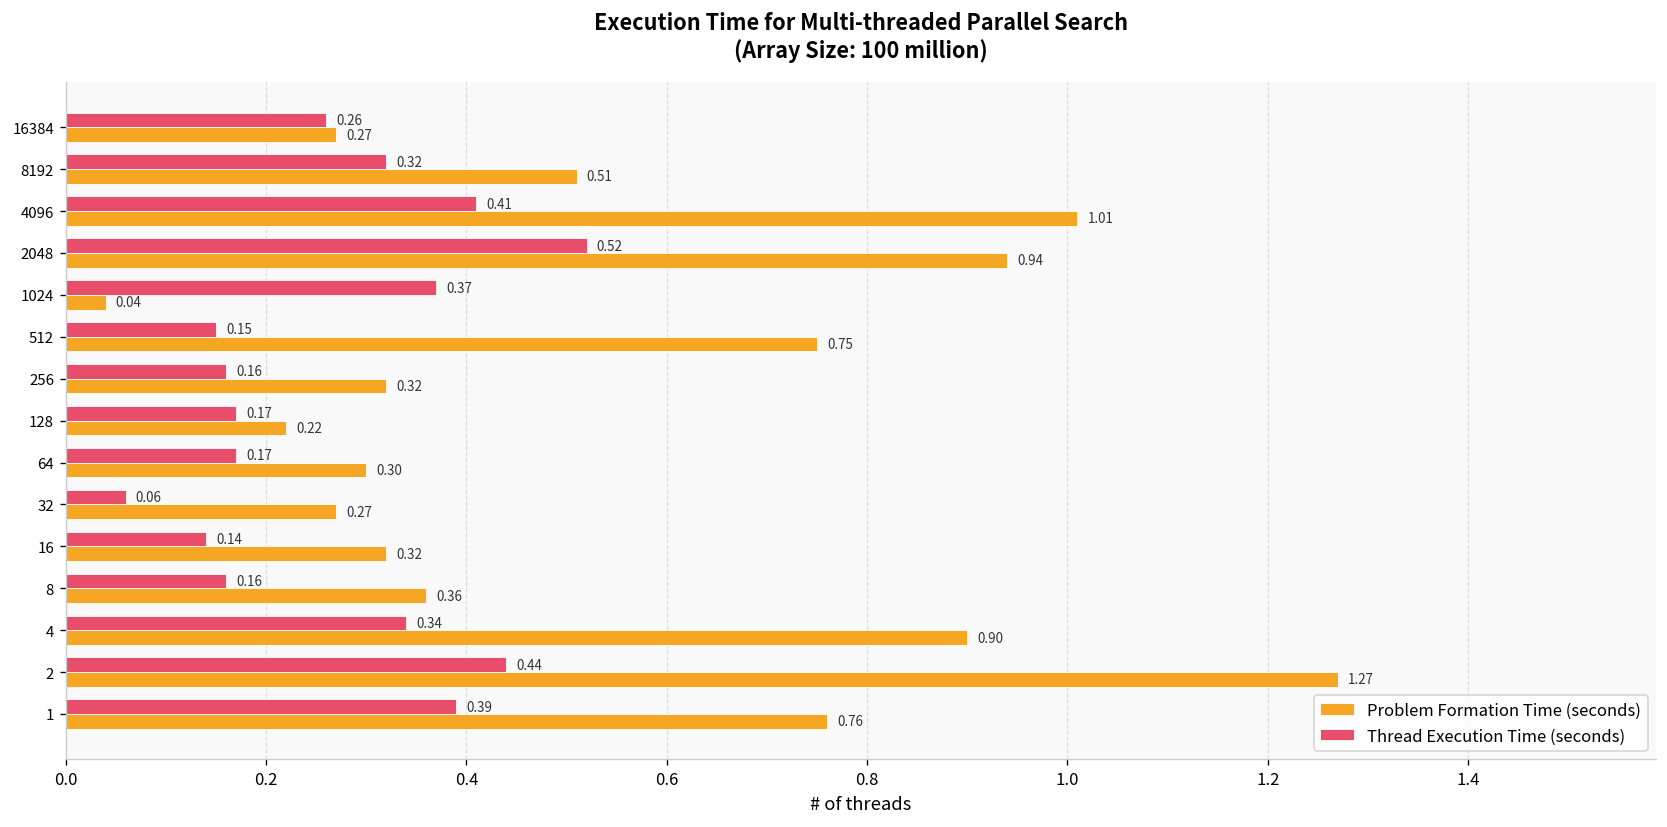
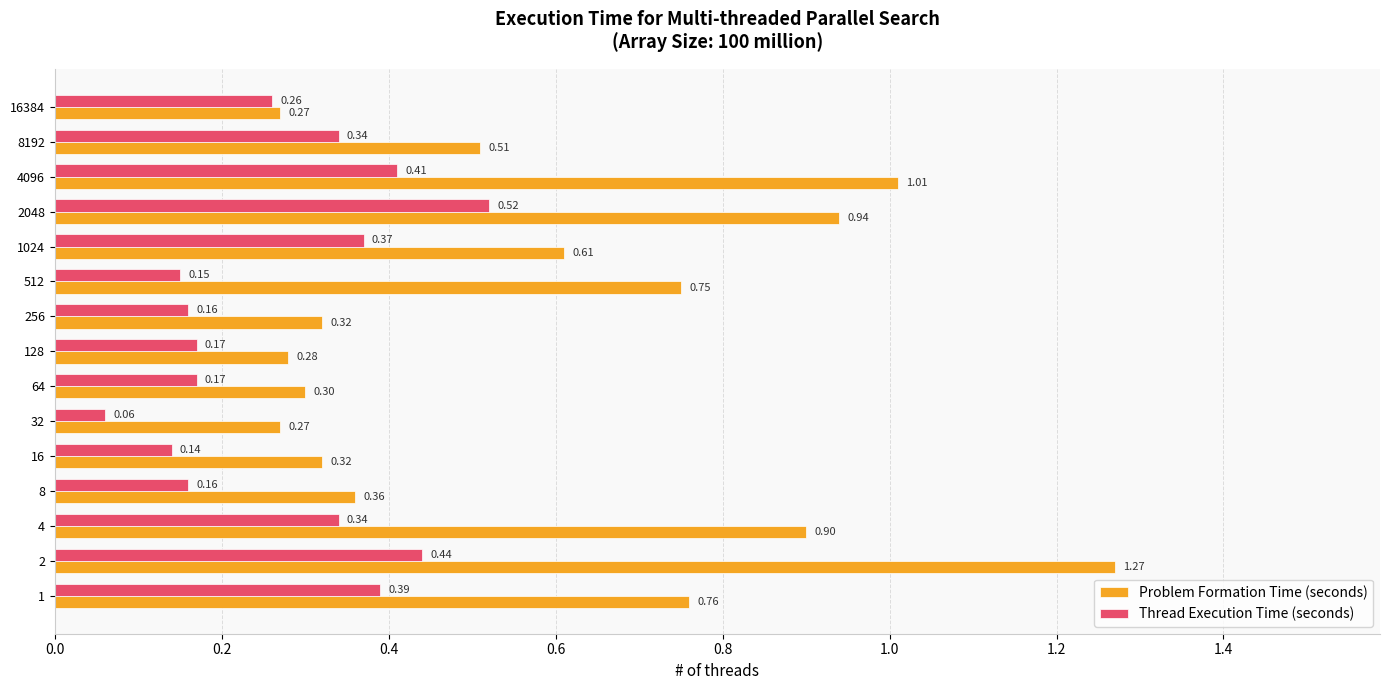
Thread Execution Time (seconds), 8192: 0.32 -> 0.34
Problem Formation Time (seconds), 1024: 0.04 -> 0.61
Problem Formation Time (seconds), 128: 0.22 -> 0.28
